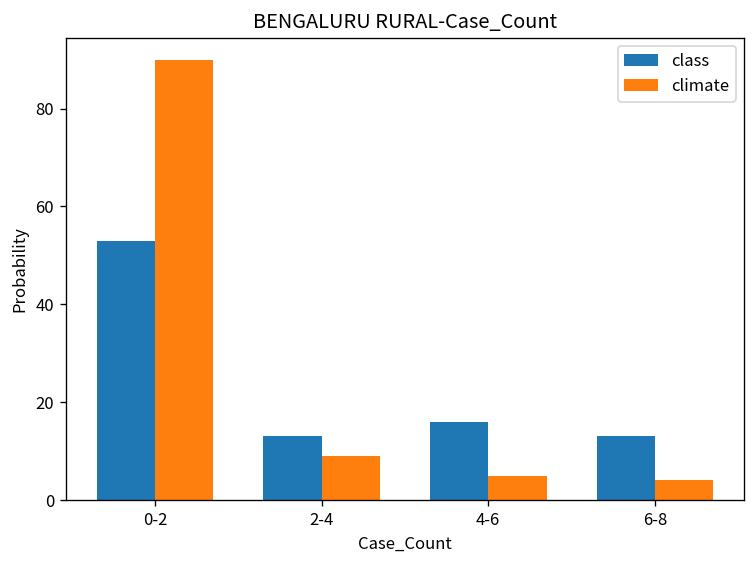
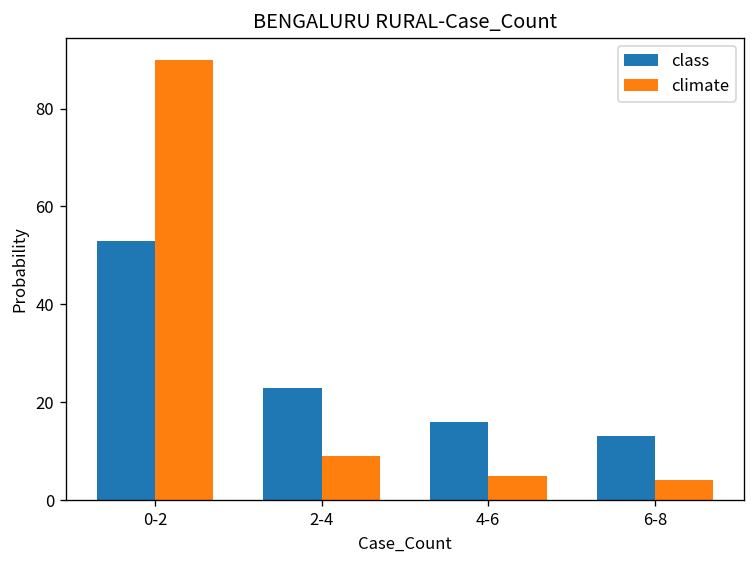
class, 2-4: 13 -> 23
